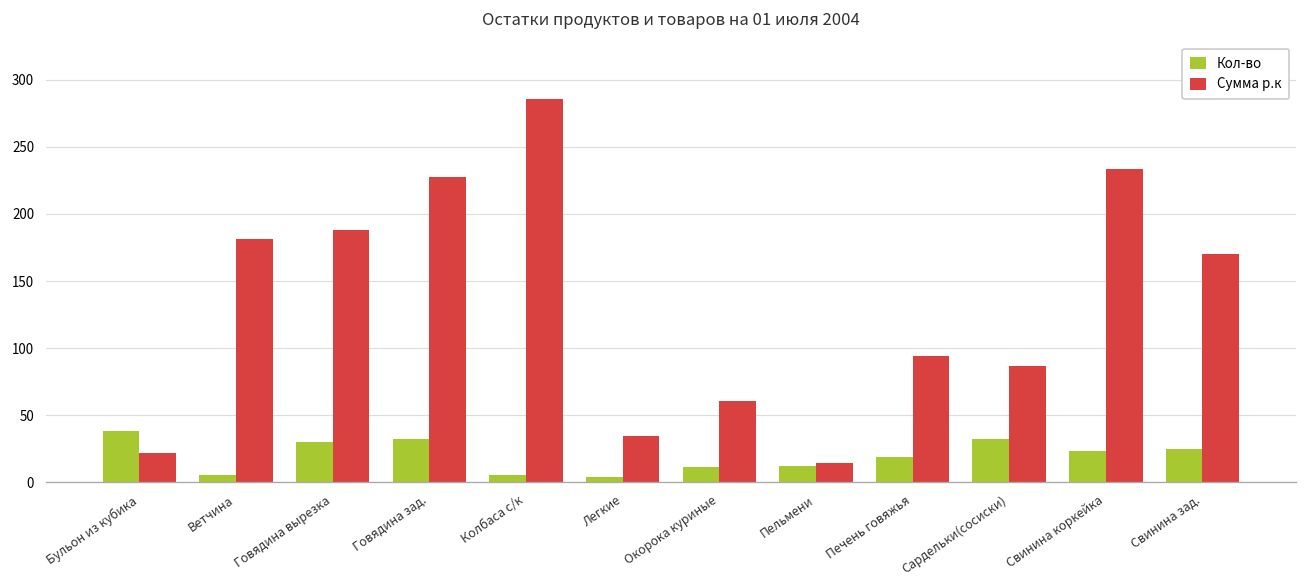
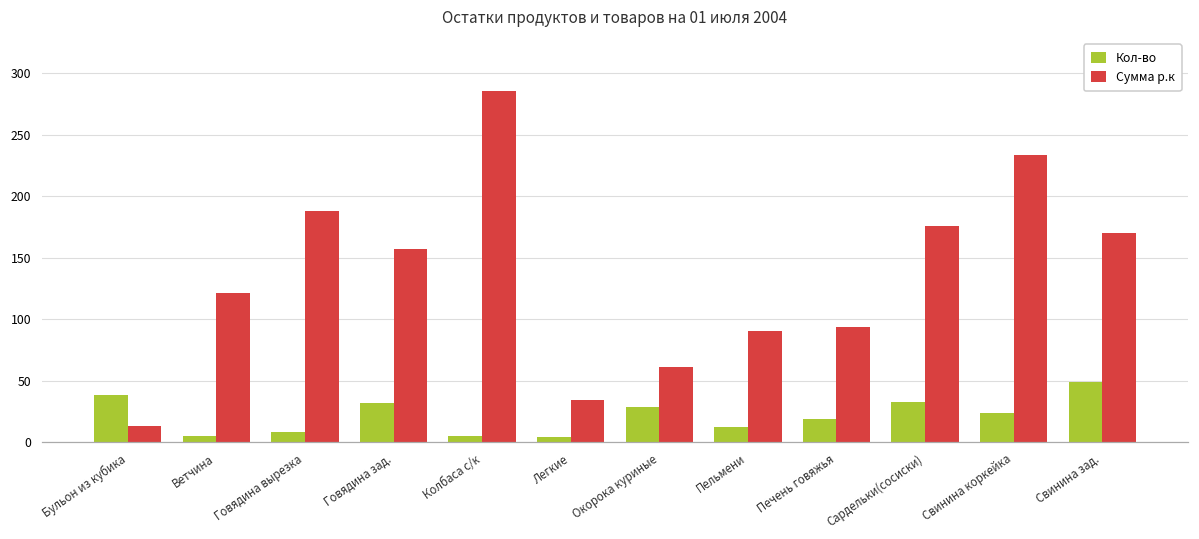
Сумма р.к, Бульон из кубика: 22 -> 13
Сумма р.к, Ветчина: 181 -> 122
Кол-во, Говядина вырезка: 30 -> 8
Сумма р.к, Говядина зад.: 227 -> 157
Кол-во, Окорока куриные: 12 -> 28
Сумма р.к, Пельмени: 15 -> 90
Сумма р.к, Сардельки(сосиски): 87 -> 176
Кол-во, Свинина зад.: 25 -> 49
